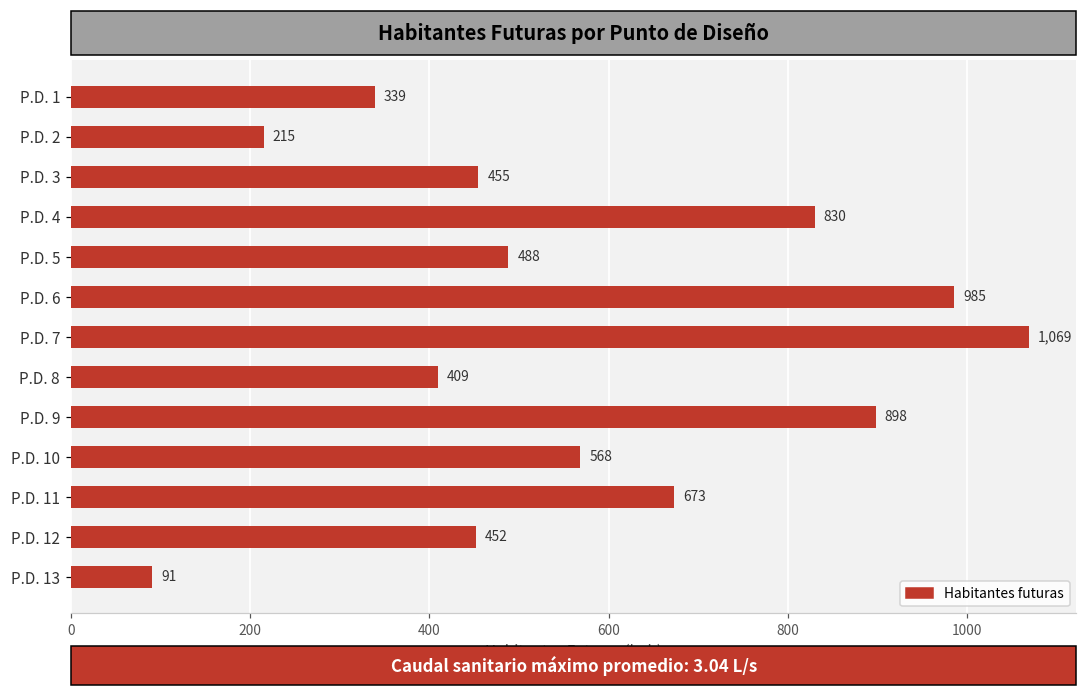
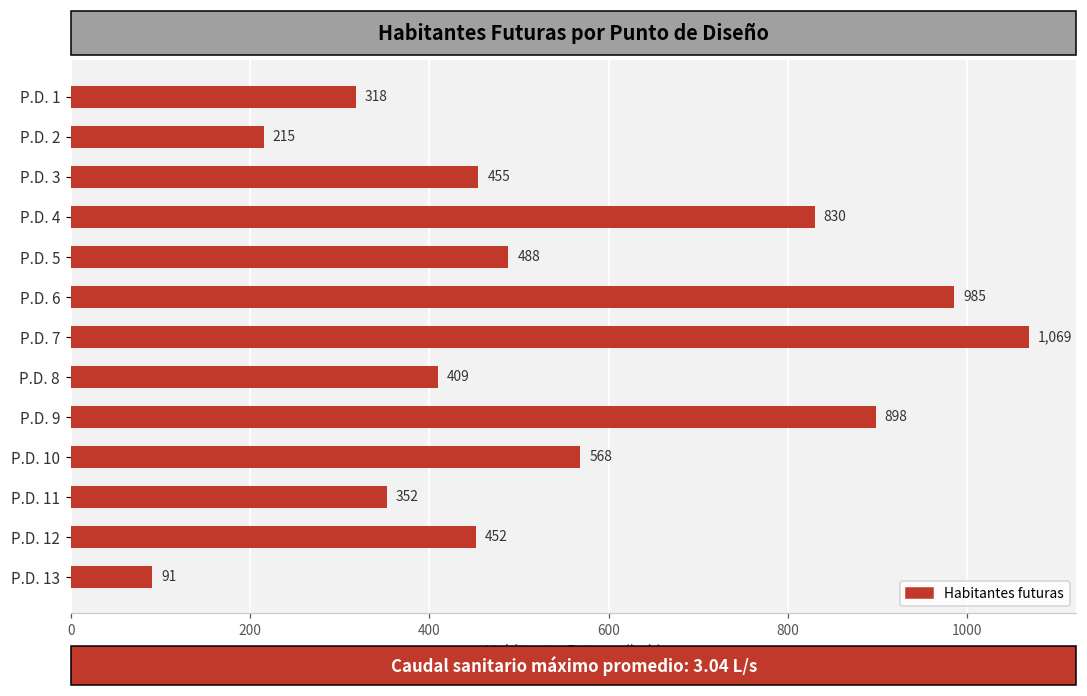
P.D. 1: 339 -> 318
P.D. 11: 673 -> 352
